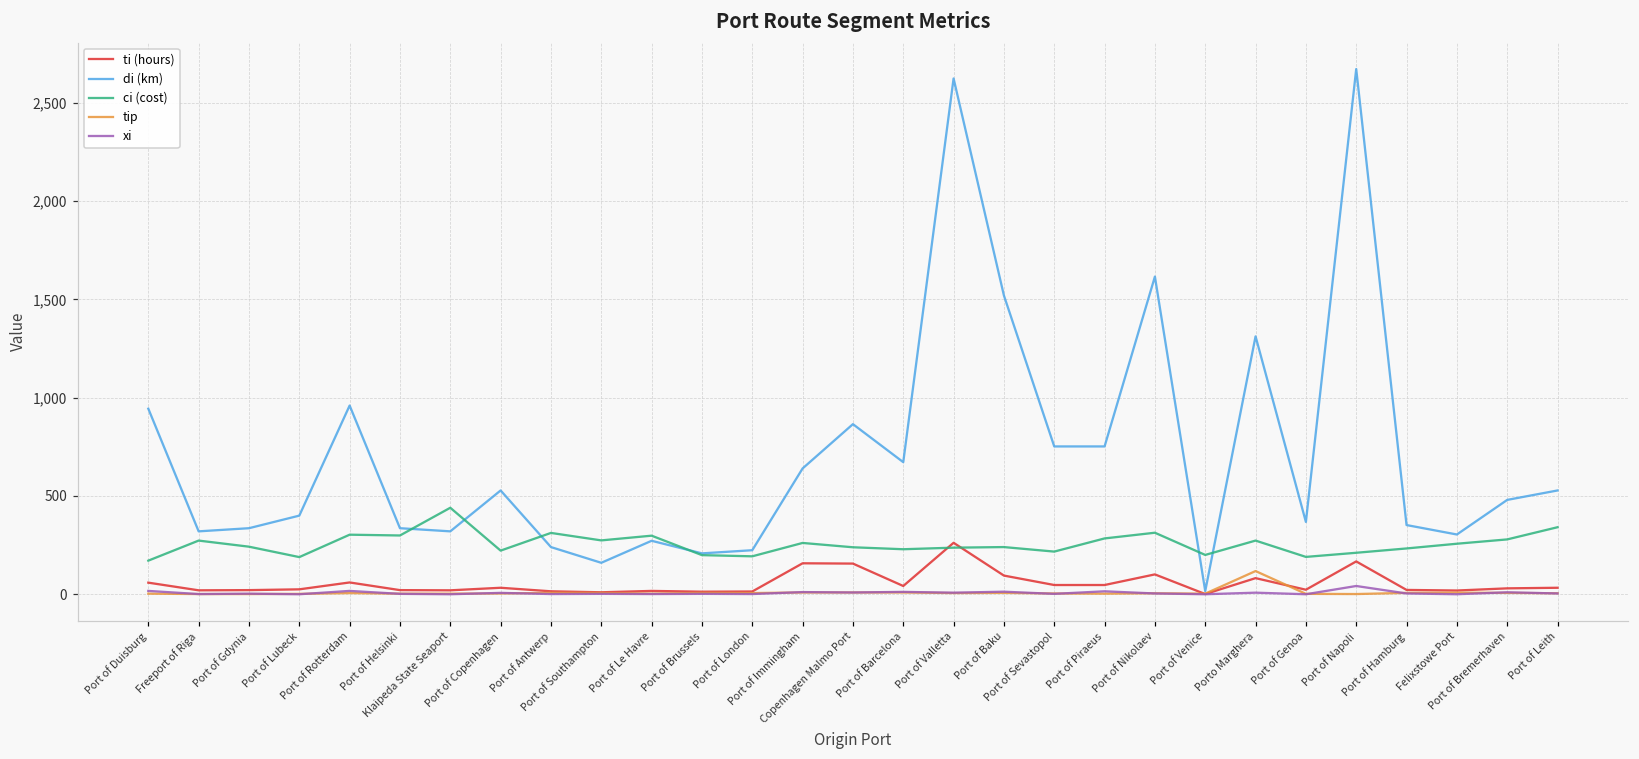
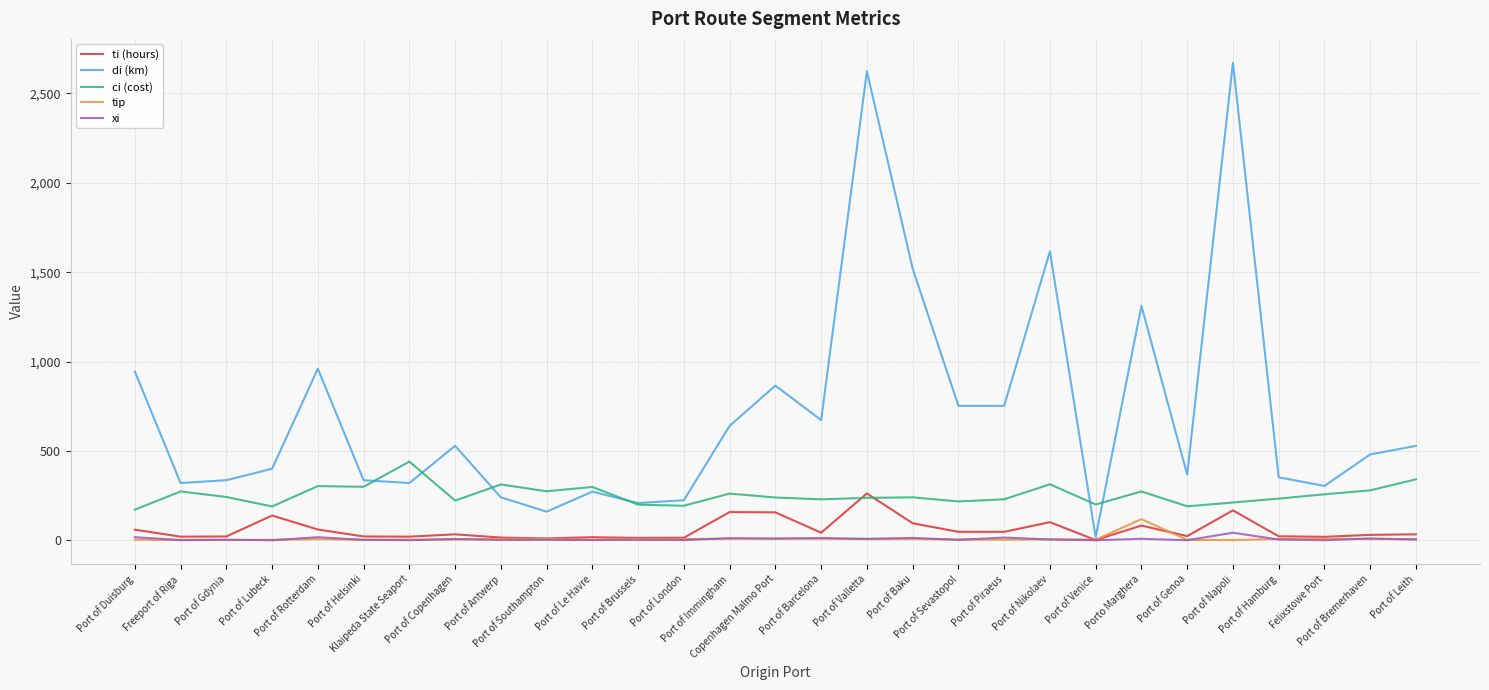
ti (hours), Port of Lubeck: 30 -> 140
ci (cost), Port of Piraeus: 280 -> 230
